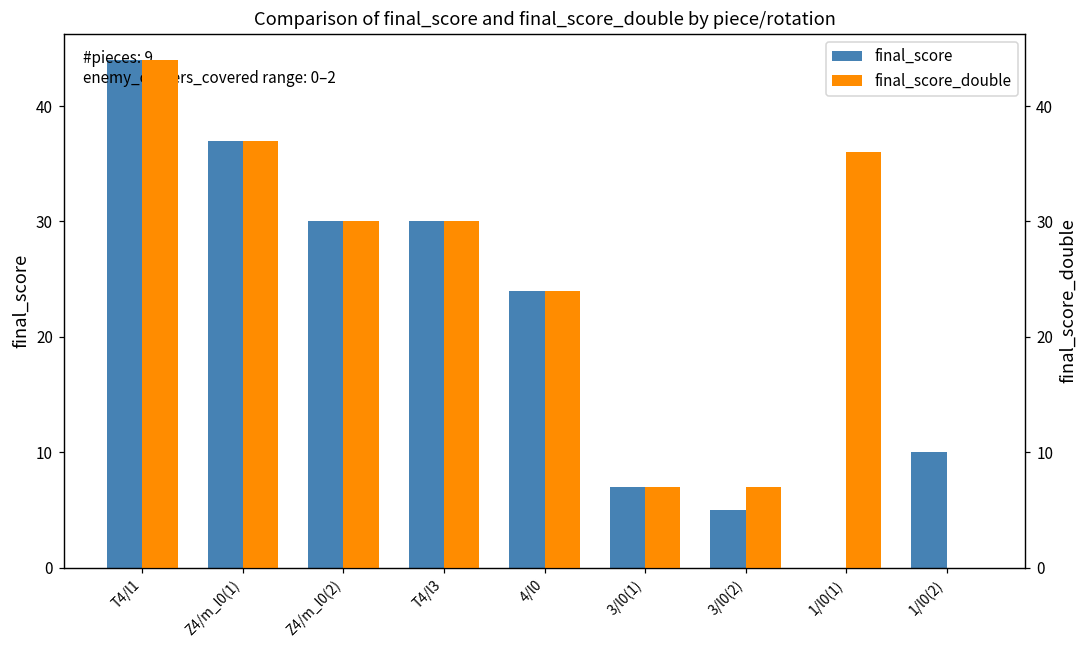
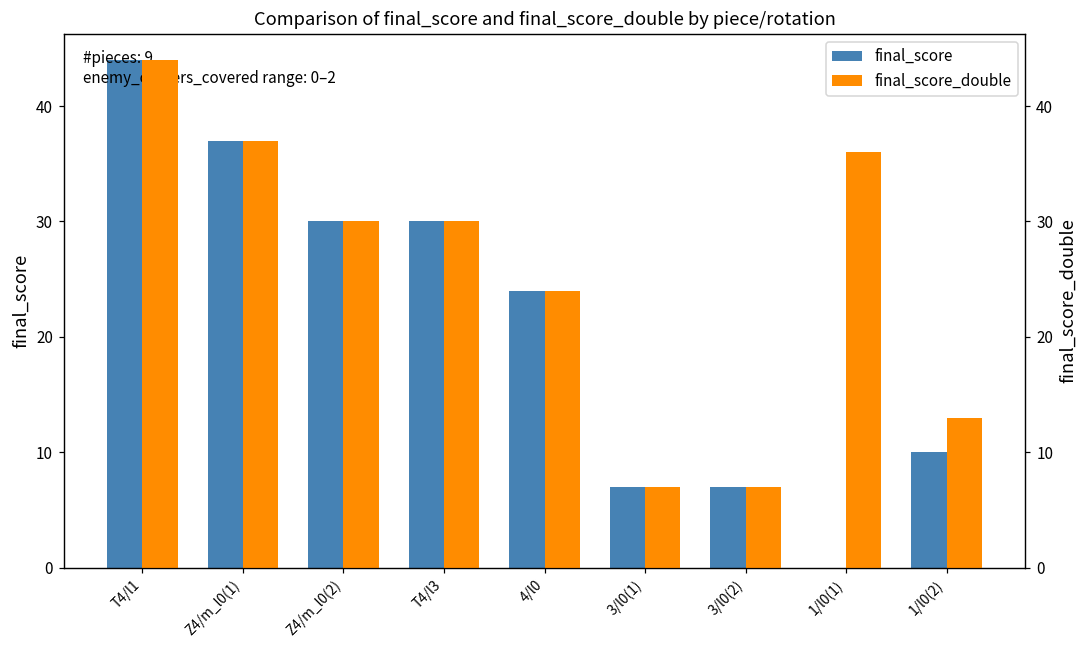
final_score, 3/l0(2): 5 -> 7
final_score_double, 1/l0(2): 0 -> 13
